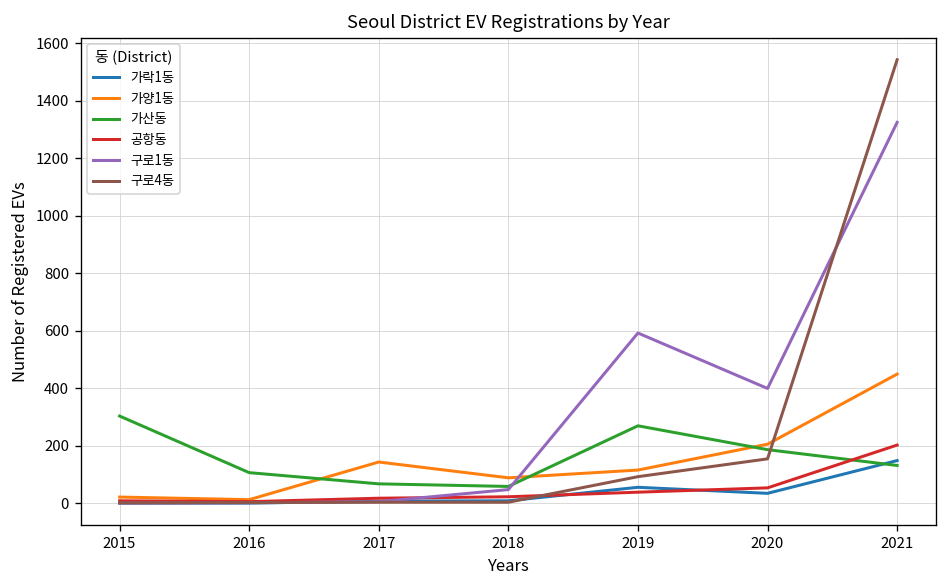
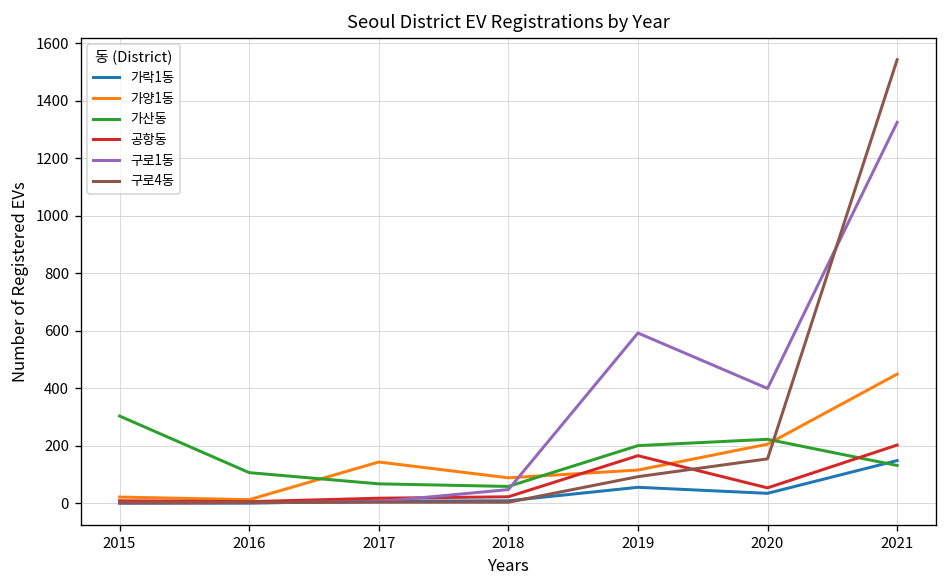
가산동, 2019: 270 -> 200
공항동, 2019: 40 -> 170
가산동, 2020: 190 -> 220
